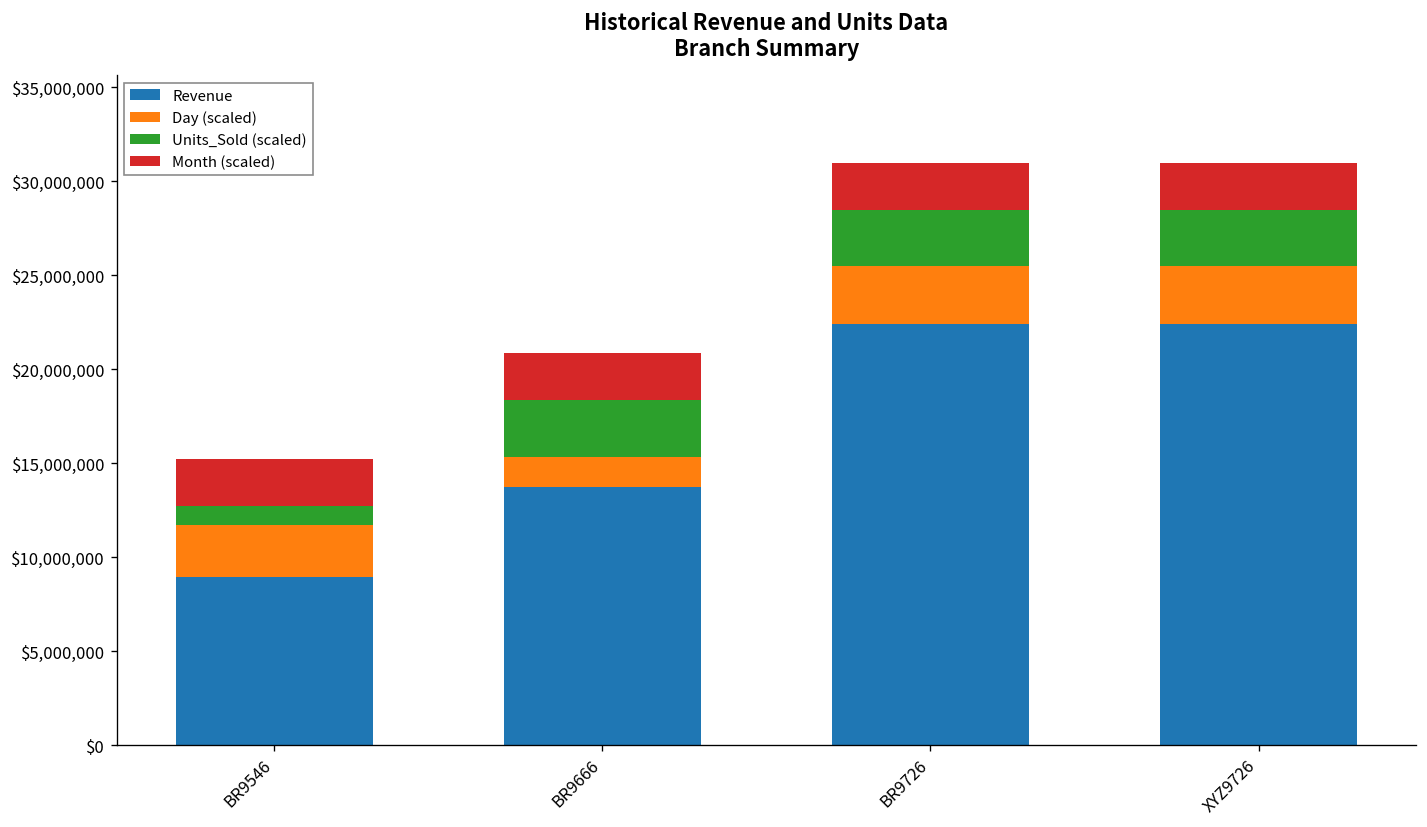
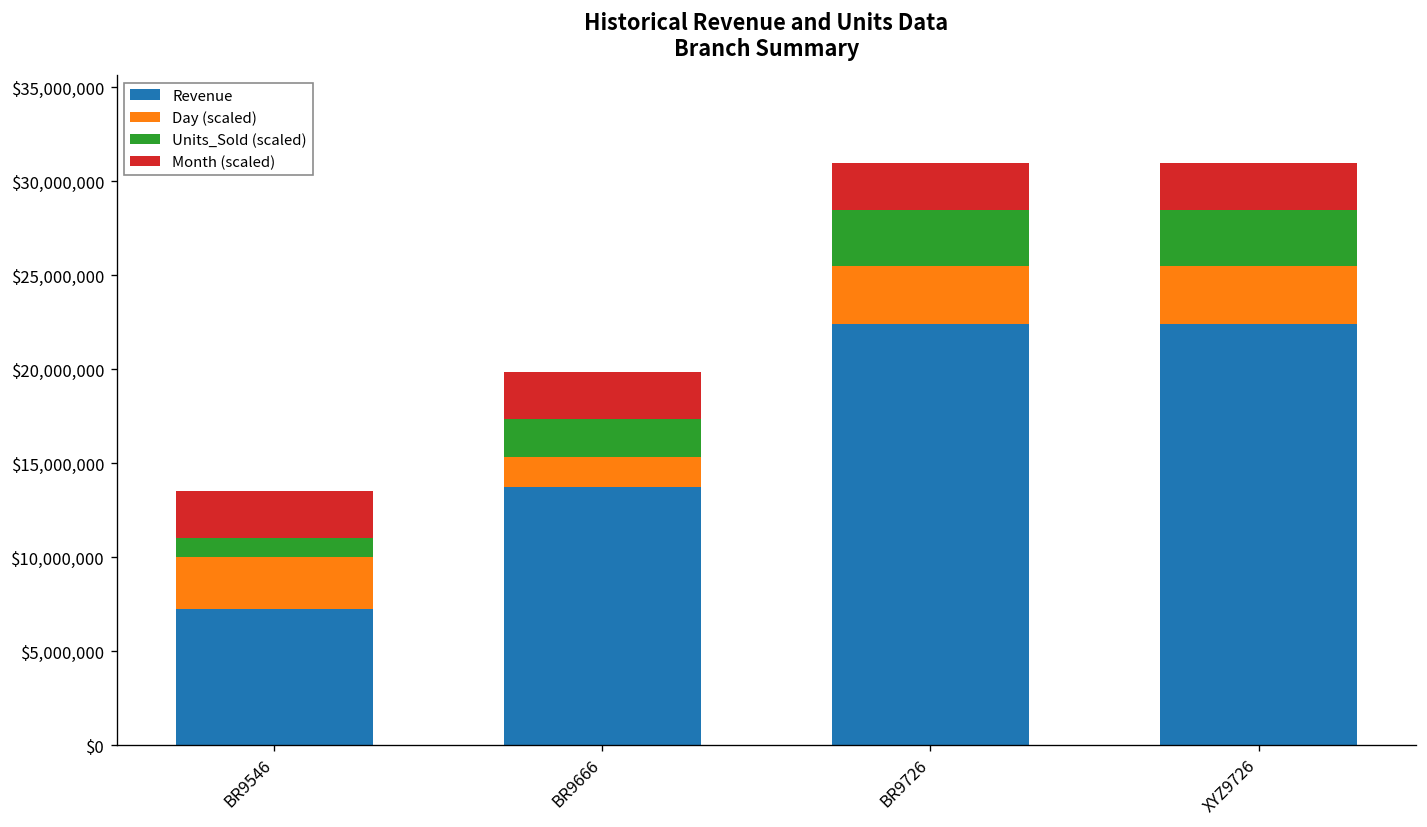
Revenue, BR9546: $8,900,000 -> $7,200,000
Units_Sold (scaled), BR9666: $3,000,000 -> $2,000,000
